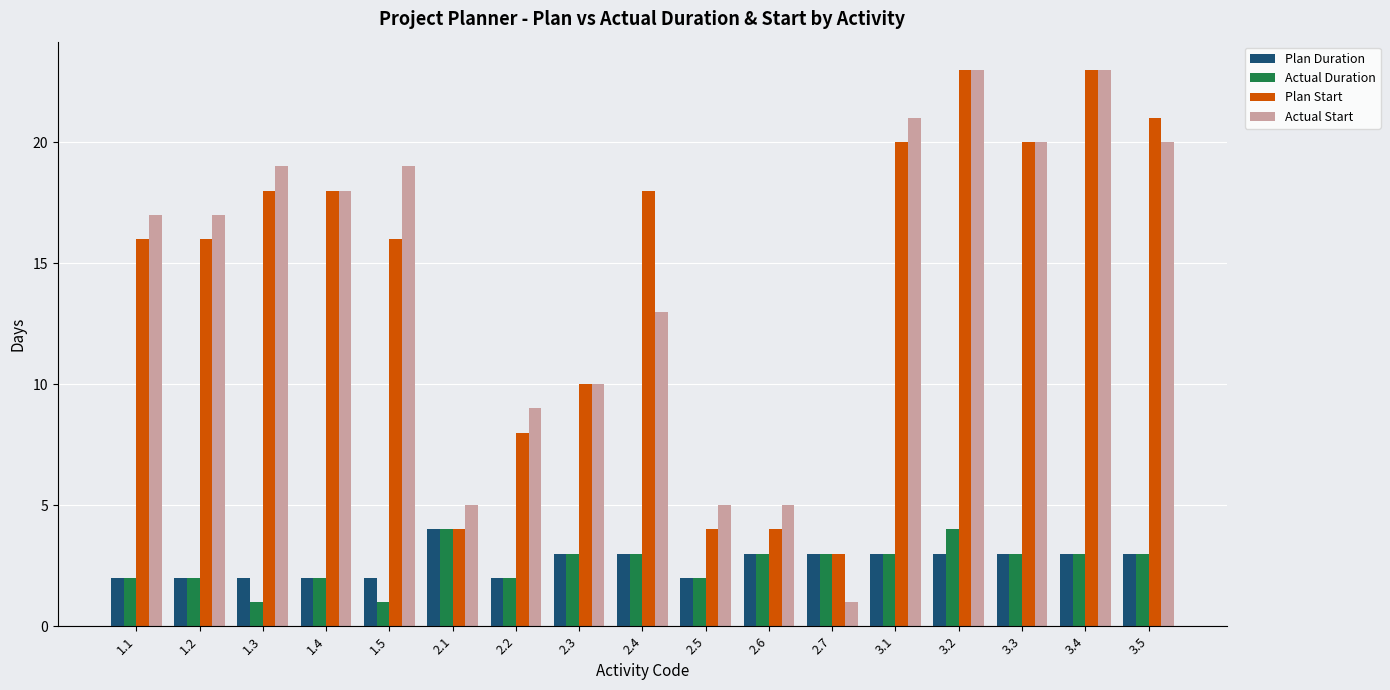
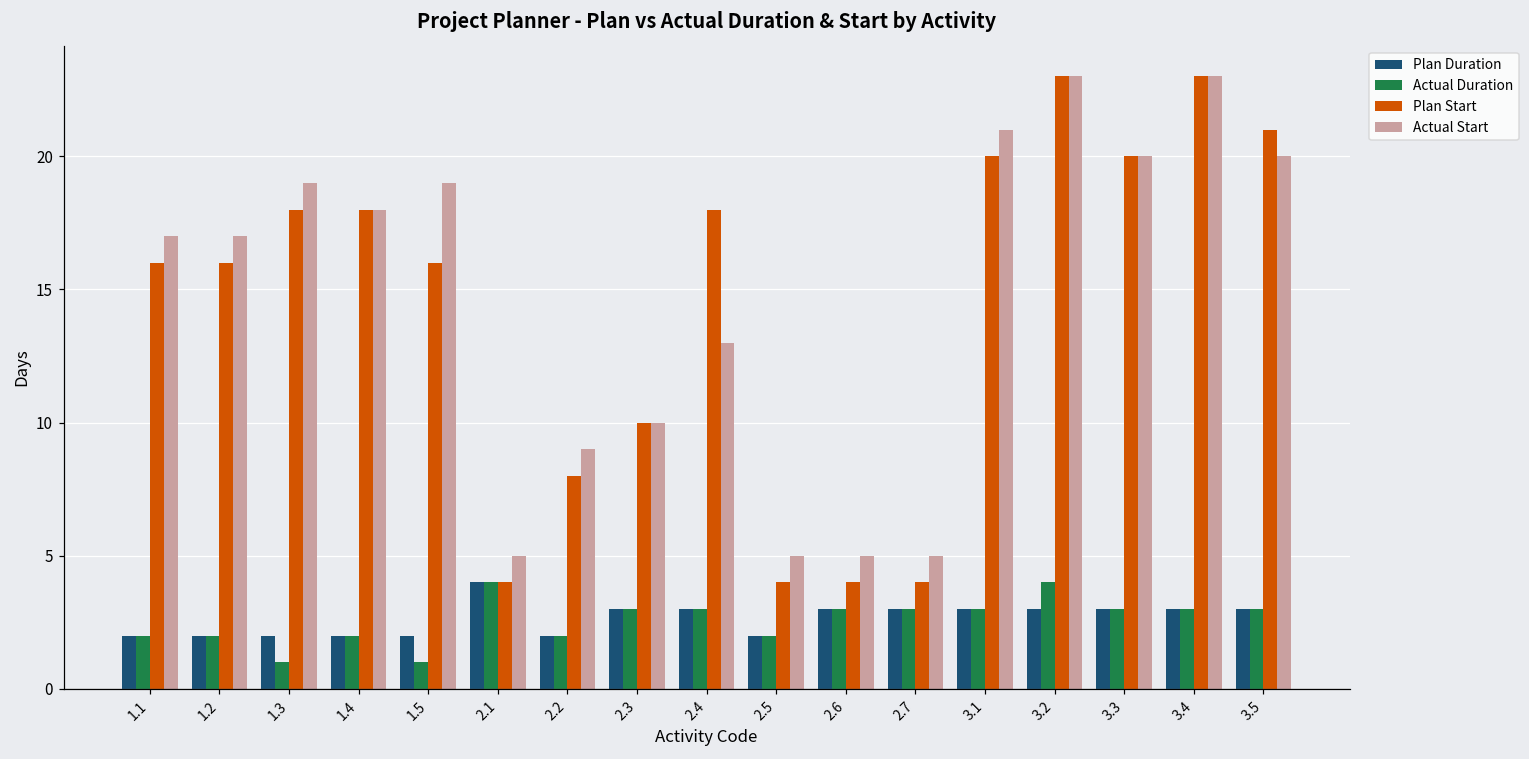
Plan Start, 2.7: 3 -> 4
Actual Start, 2.7: 1 -> 5
